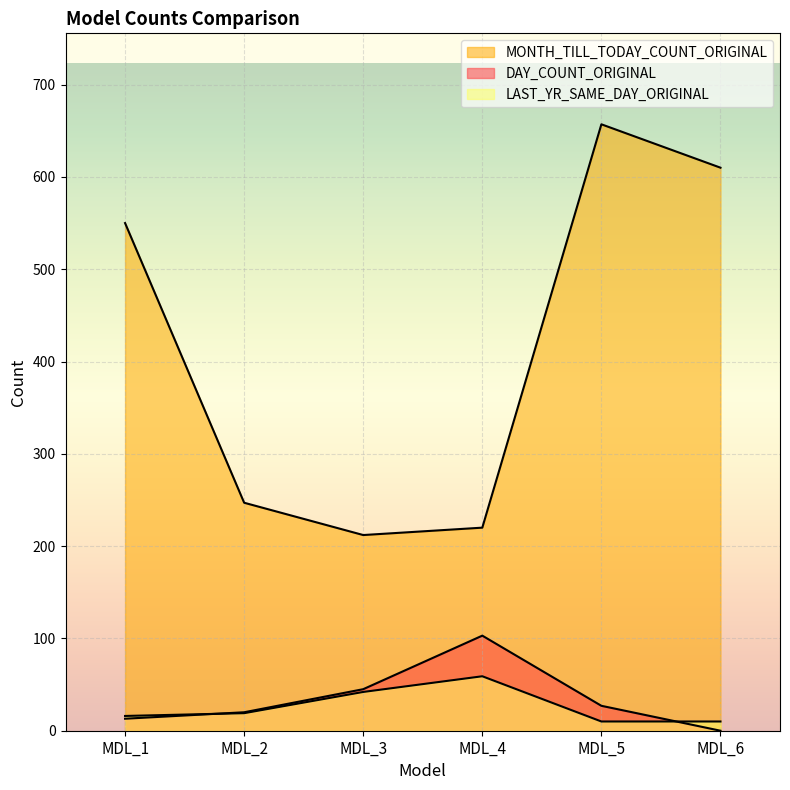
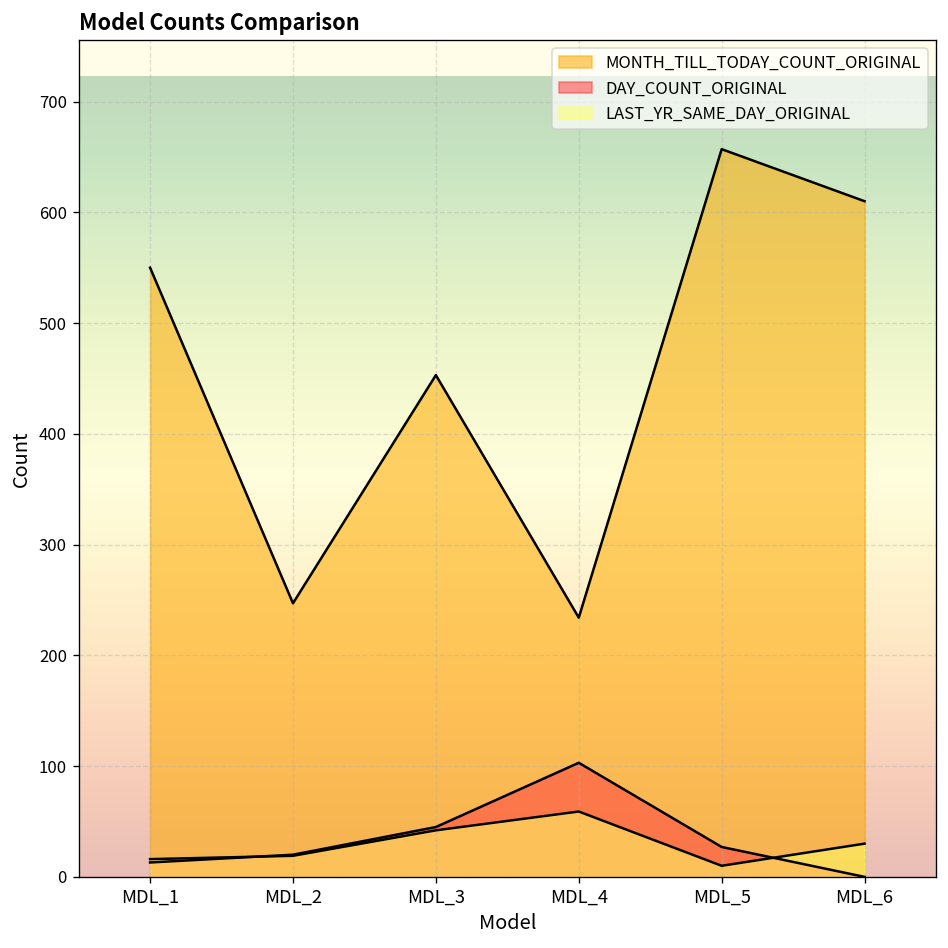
MONTH_TILL_TODAY_COUNT_ORIGINAL, MDL_3: 210 -> 450
MONTH_TILL_TODAY_COUNT_ORIGINAL, MDL_4: 220 -> 230
LAST_YR_SAME_DAY_ORIGINAL, MDL_6: 10 -> 30
